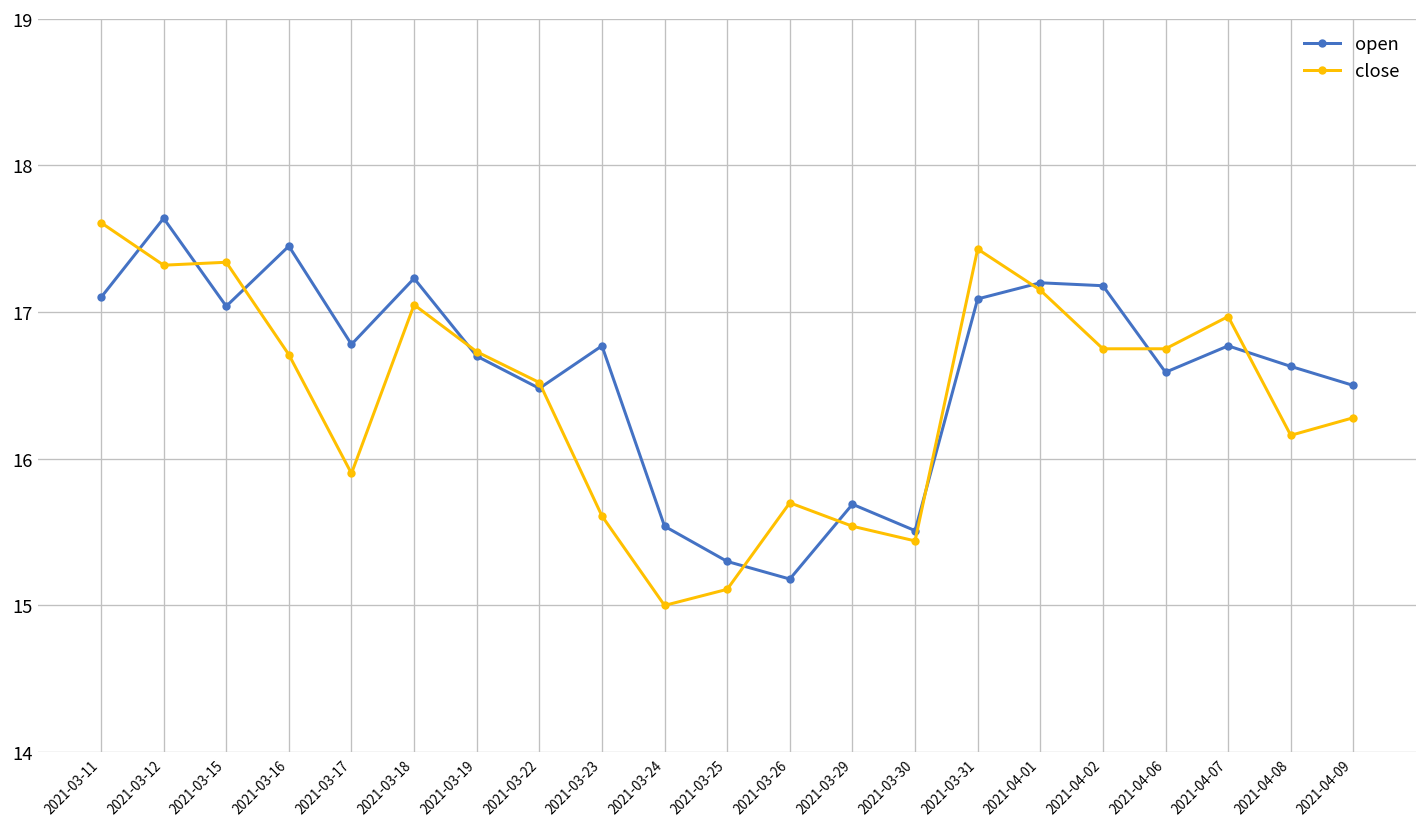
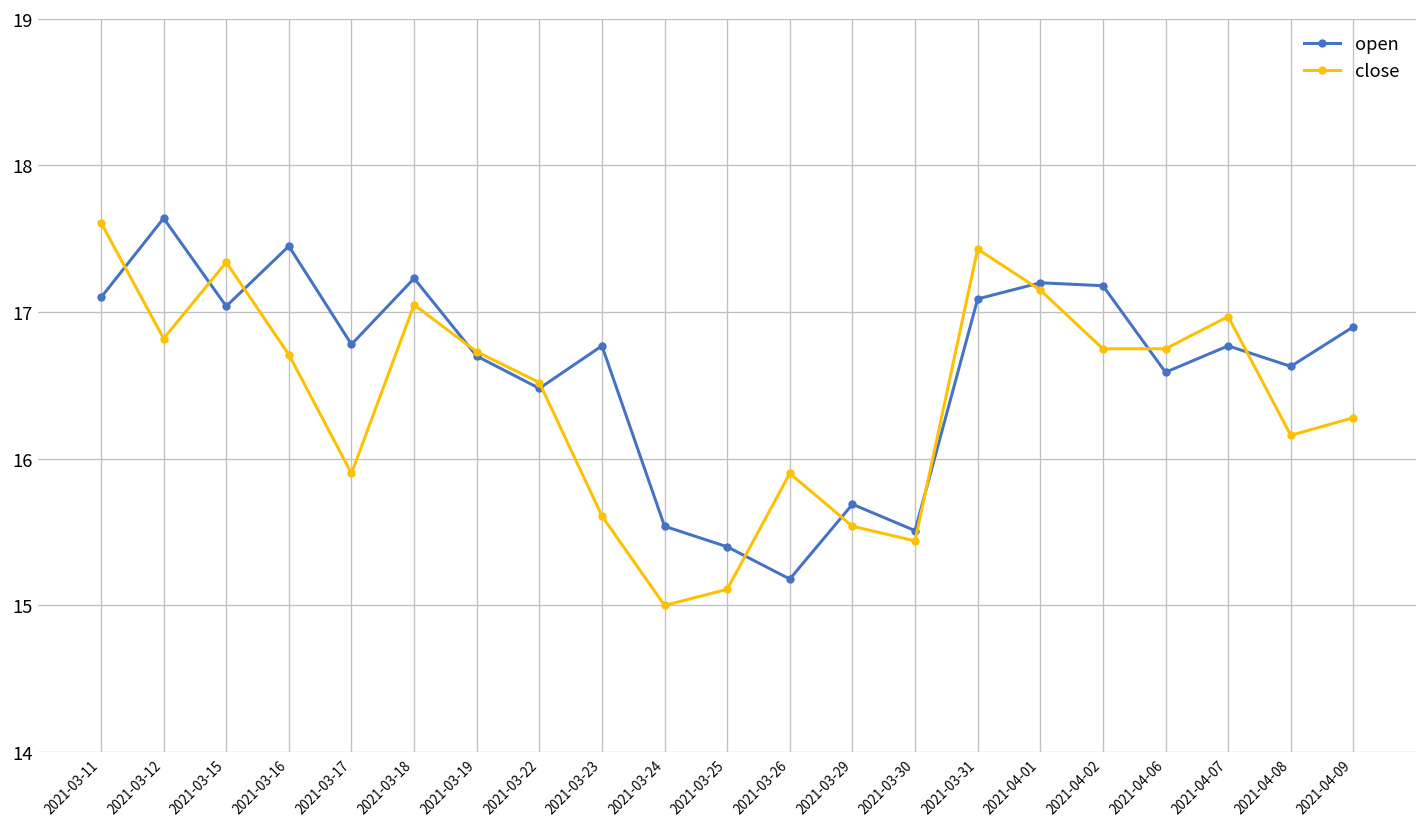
close, 2021-03-12: 17.32 -> 16.82
open, 2021-03-25: 15.3 -> 15.4
close, 2021-03-26: 15.7 -> 15.9
open, 2021-04-09: 16.5 -> 16.9
